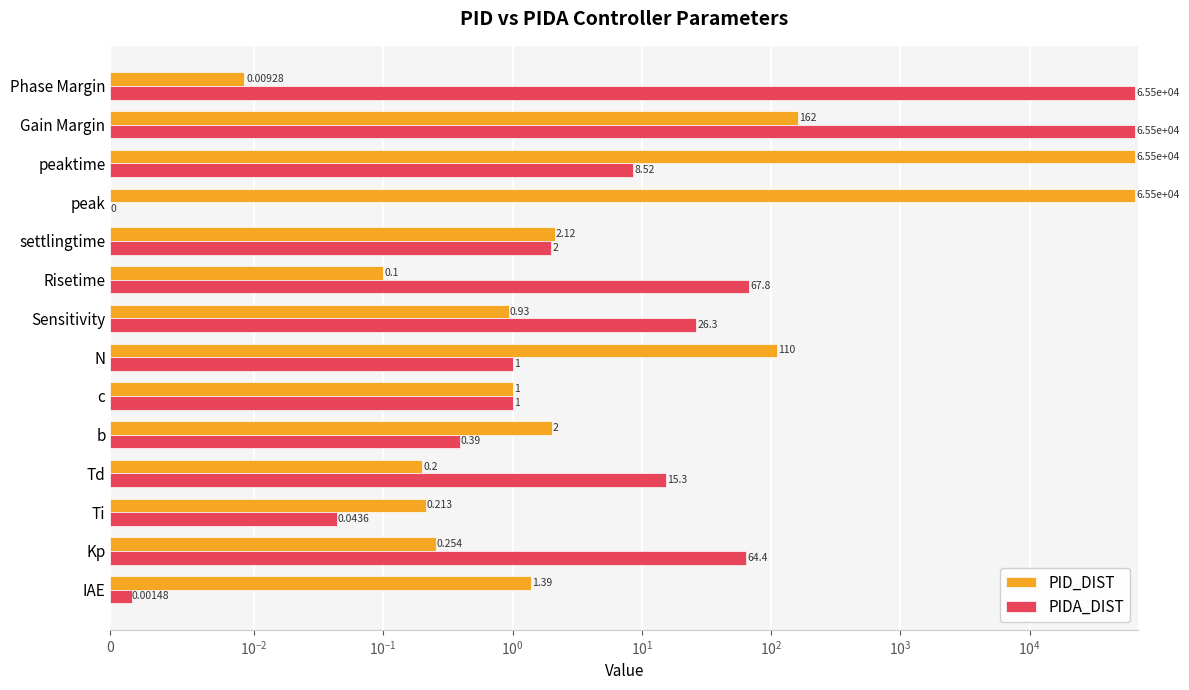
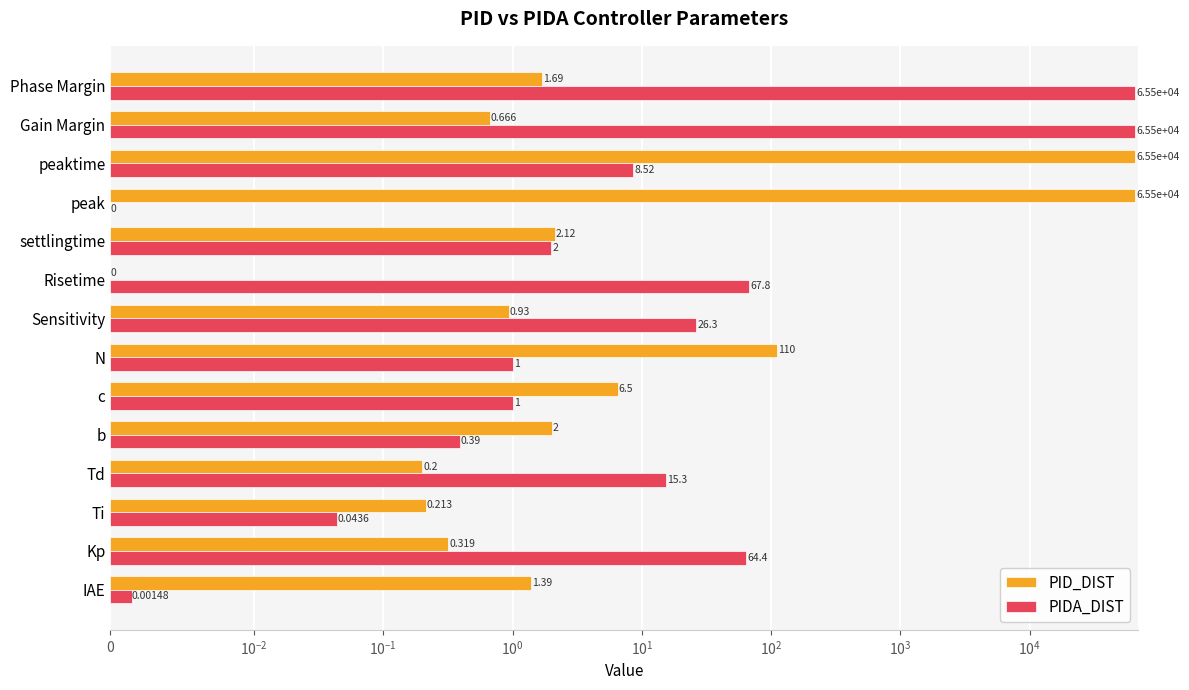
PID_DIST, Phase Margin: 0.00928 -> 1.69
PID_DIST, Gain Margin: 162 -> 0.666
PID_DIST, Risetime: 0.1 -> 0
PID_DIST, c: 1 -> 6.5
PID_DIST, Kp: 0.254 -> 0.319
